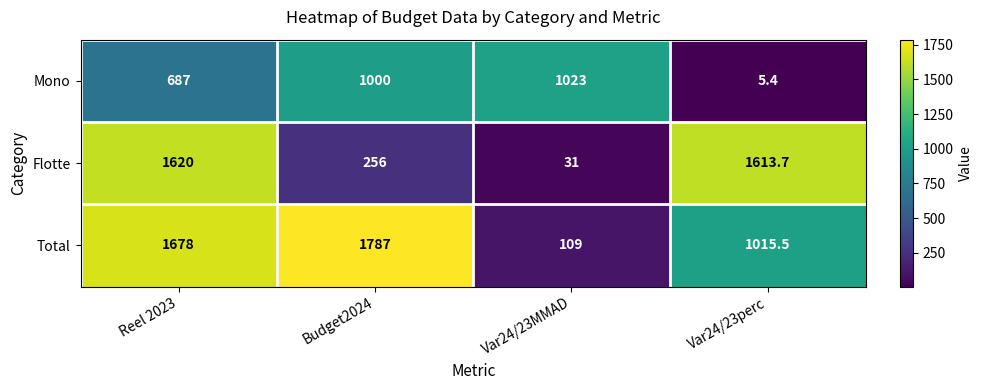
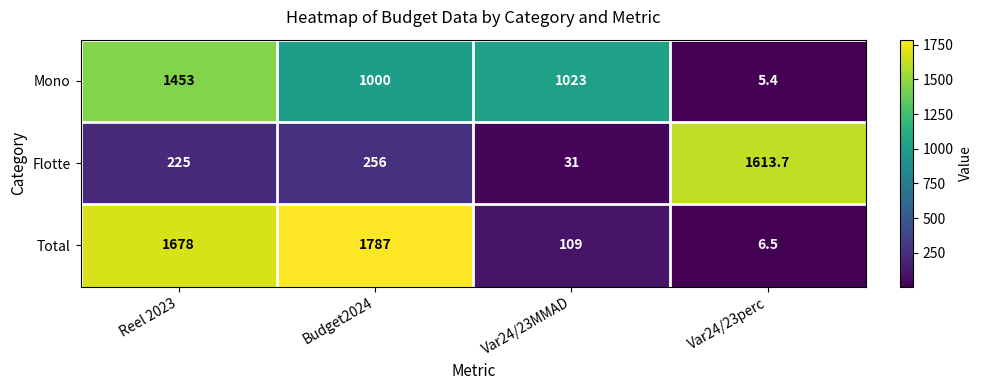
Mono, Reel 2023: 687 -> 1453
Flotte, Reel 2023: 1620 -> 225
Total, Var24/23perc: 1015.5 -> 6.5
